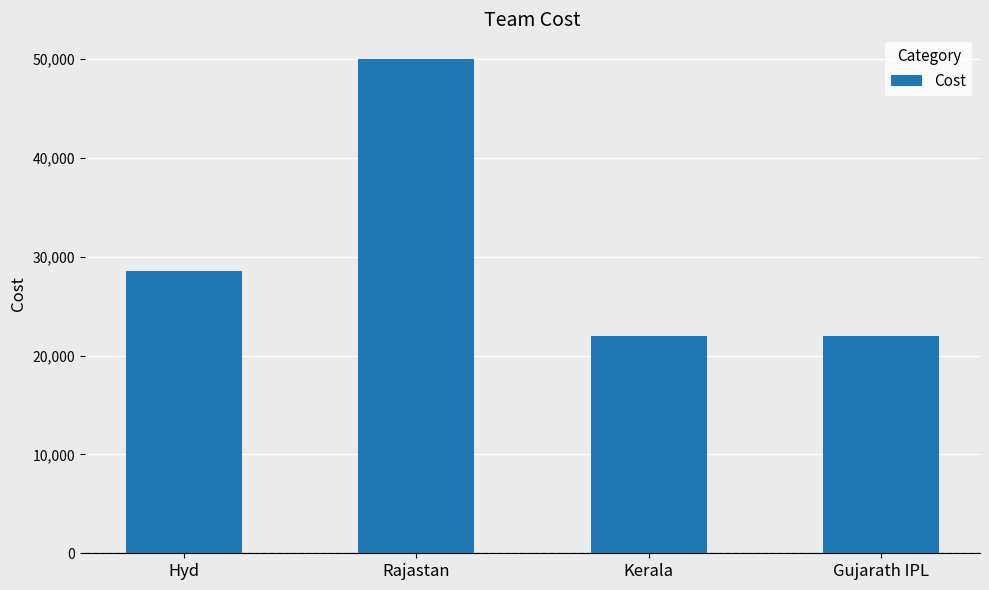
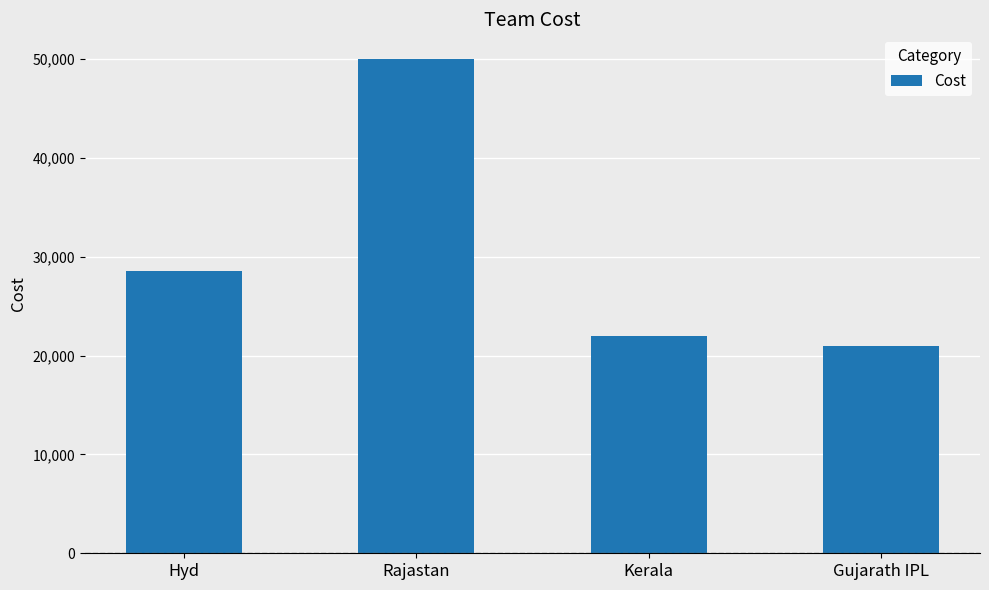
Gujarath IPL: 22,000 -> 21,000
